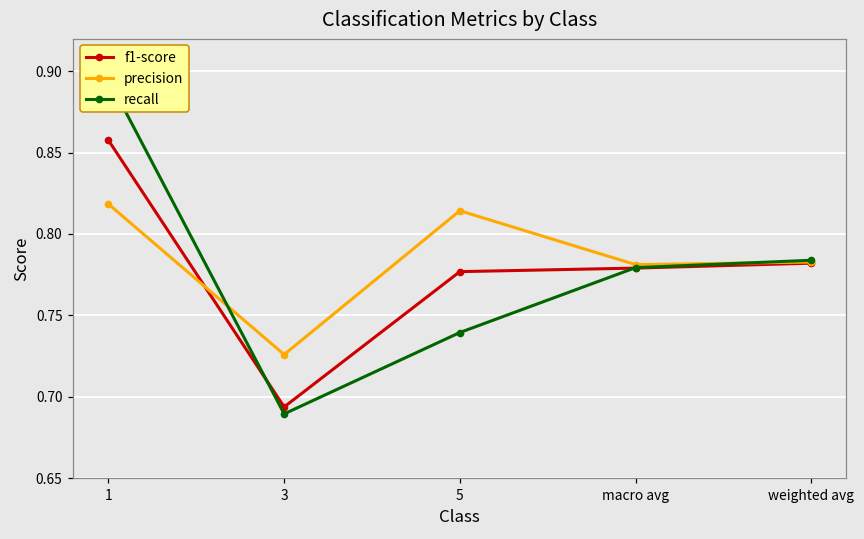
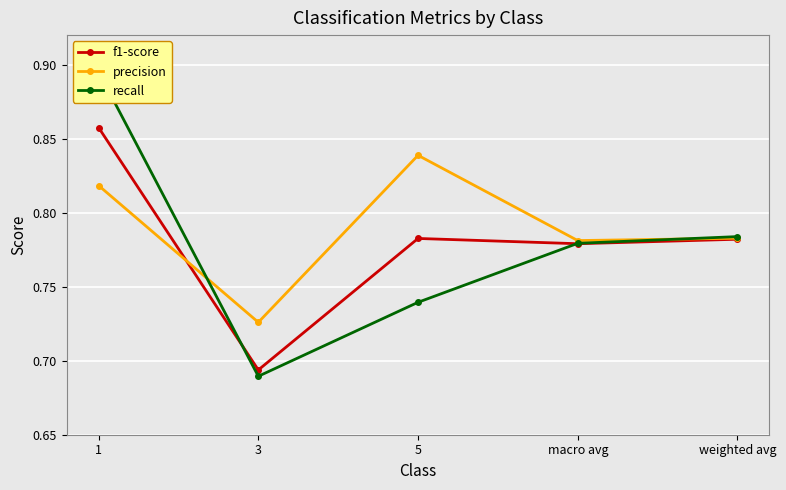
f1-score, 5: 0.777 -> 0.783
precision, 5: 0.814 -> 0.839
